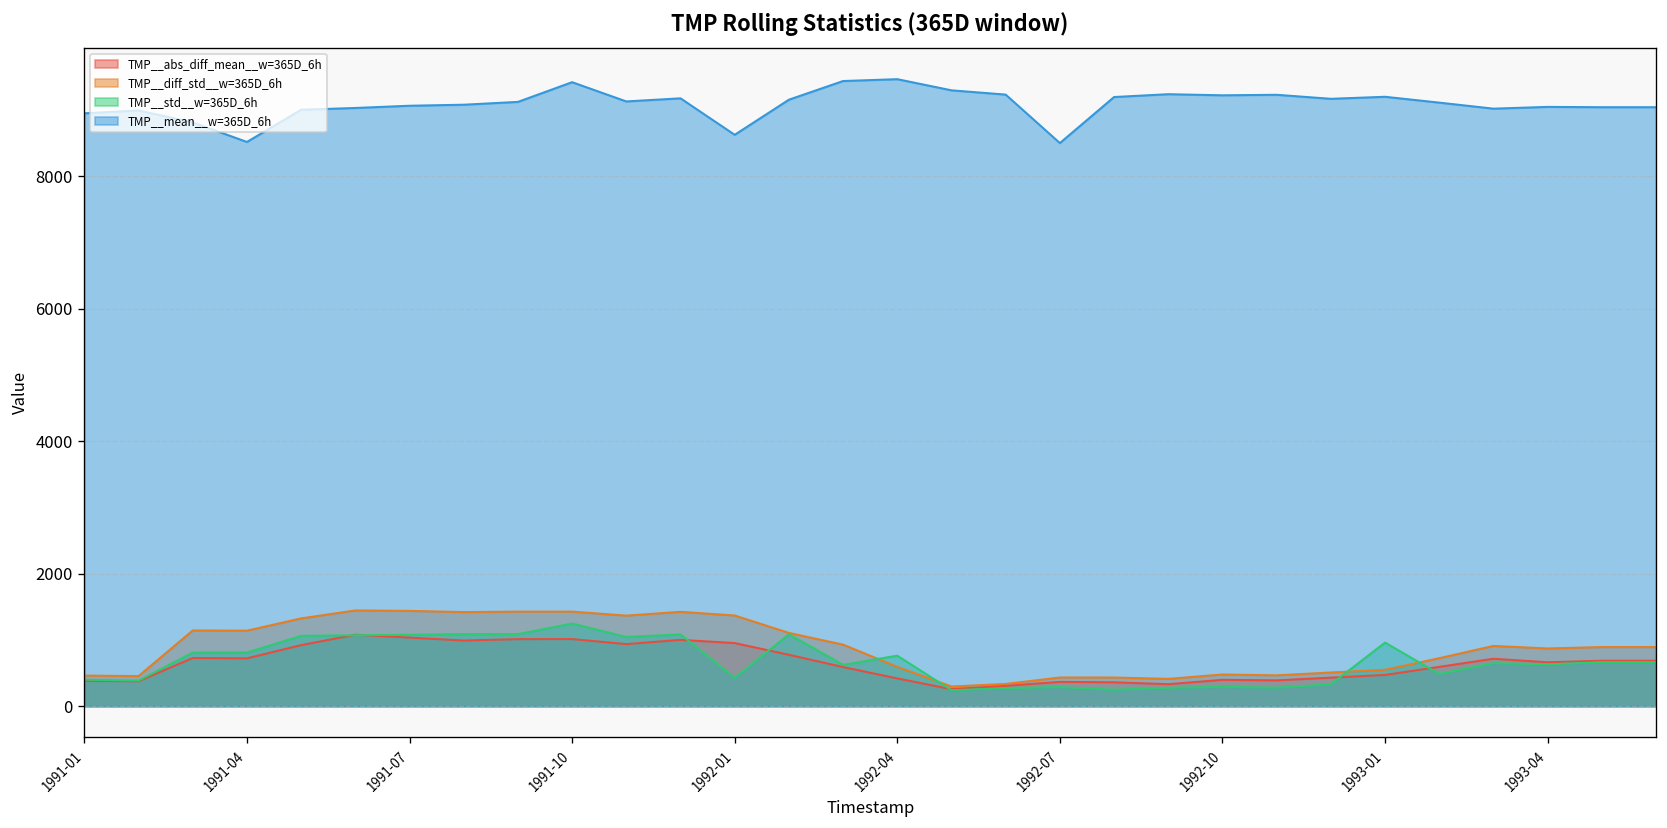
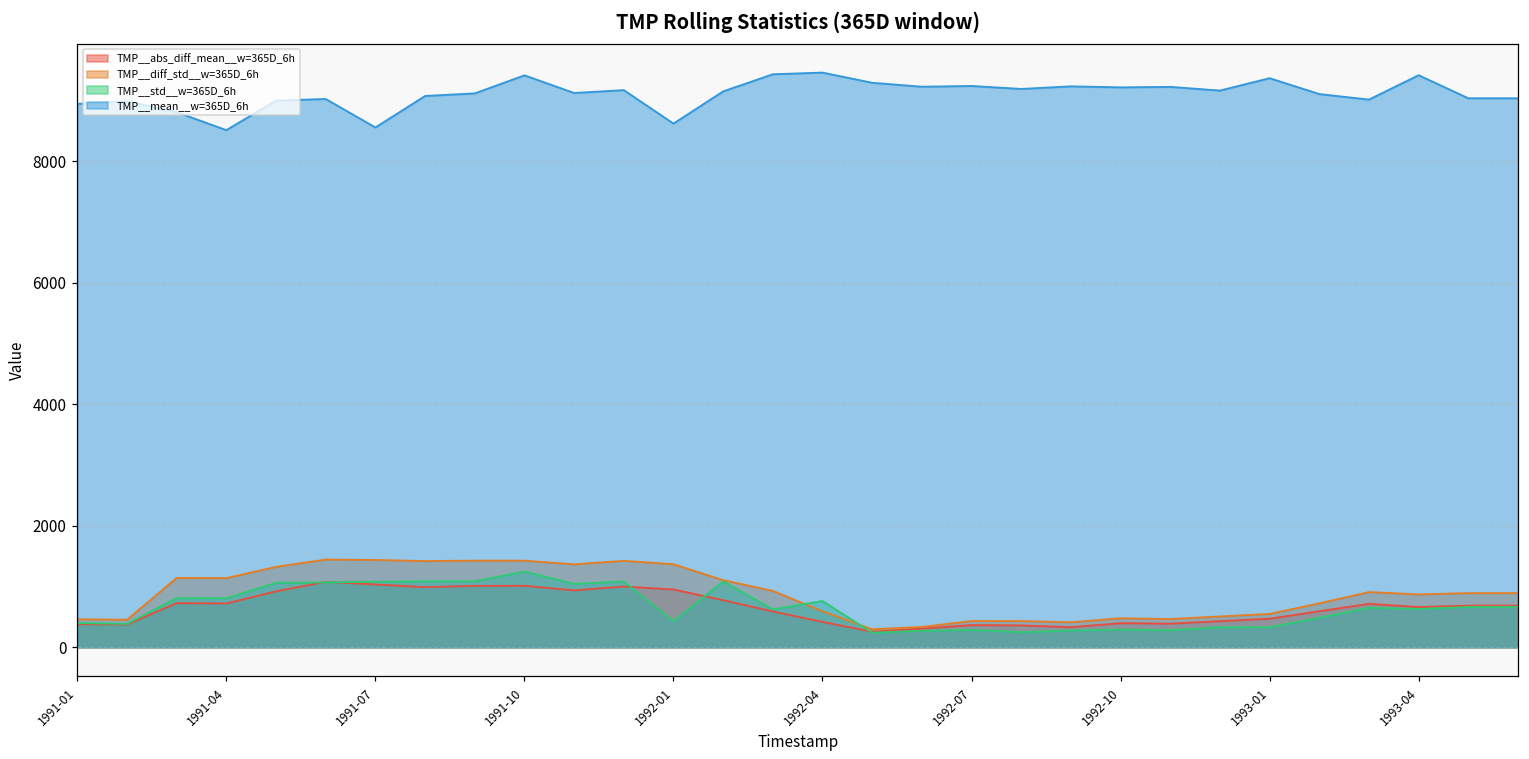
TMP__mean__w=365D_6h, 1991-07: 9100 -> 8600
TMP__mean__w=365D_6h, 1992-07: 8500 -> 9200
TMP__std__w=365D_6h, 1993-01: 1000 -> 300
TMP__mean__w=365D_6h, 1993-01: 9200 -> 9400
TMP__mean__w=365D_6h, 1993-04: 9000 -> 9400
